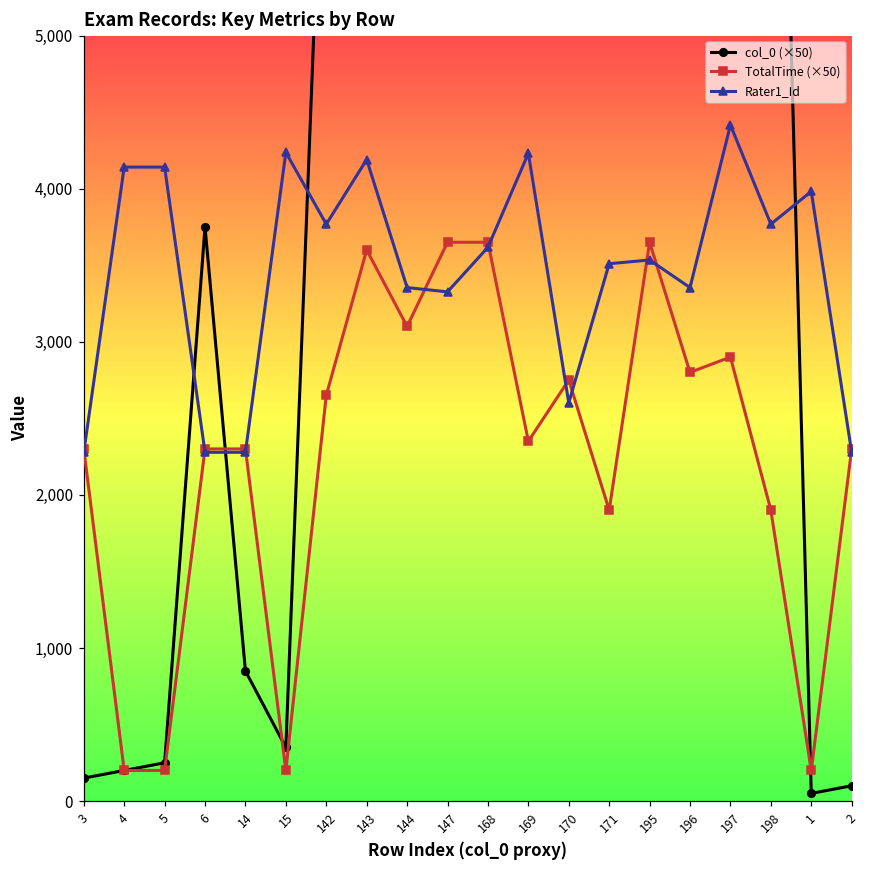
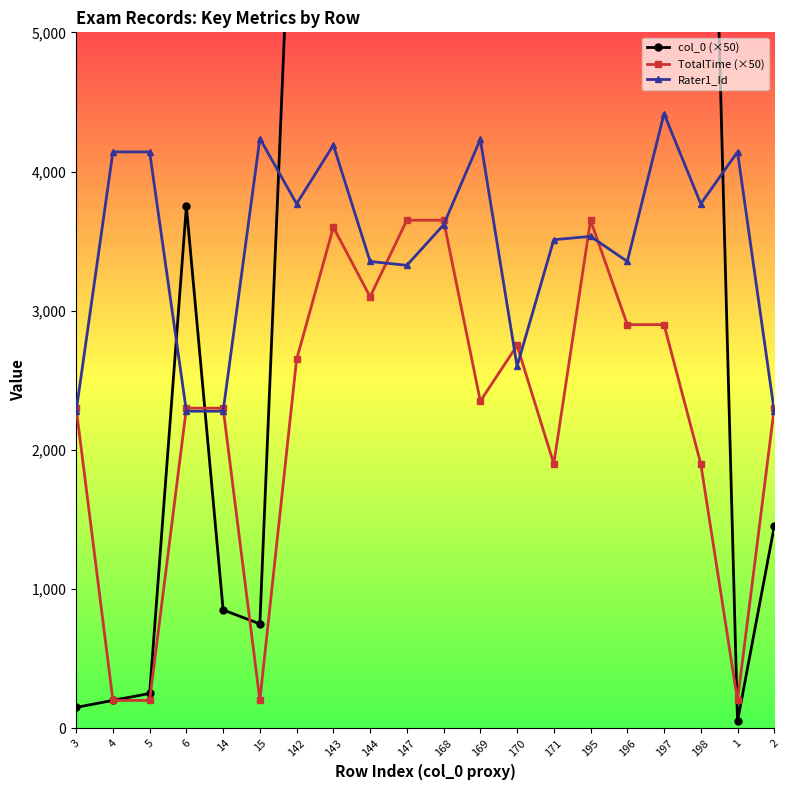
col_0 (×50), 15: 350 -> 750
TotalTime (×50), 196: 2,800 -> 2,900
Rater1_Id, 1: 3,980 -> 4,140
col_0 (×50), 2: 100 -> 1,450
